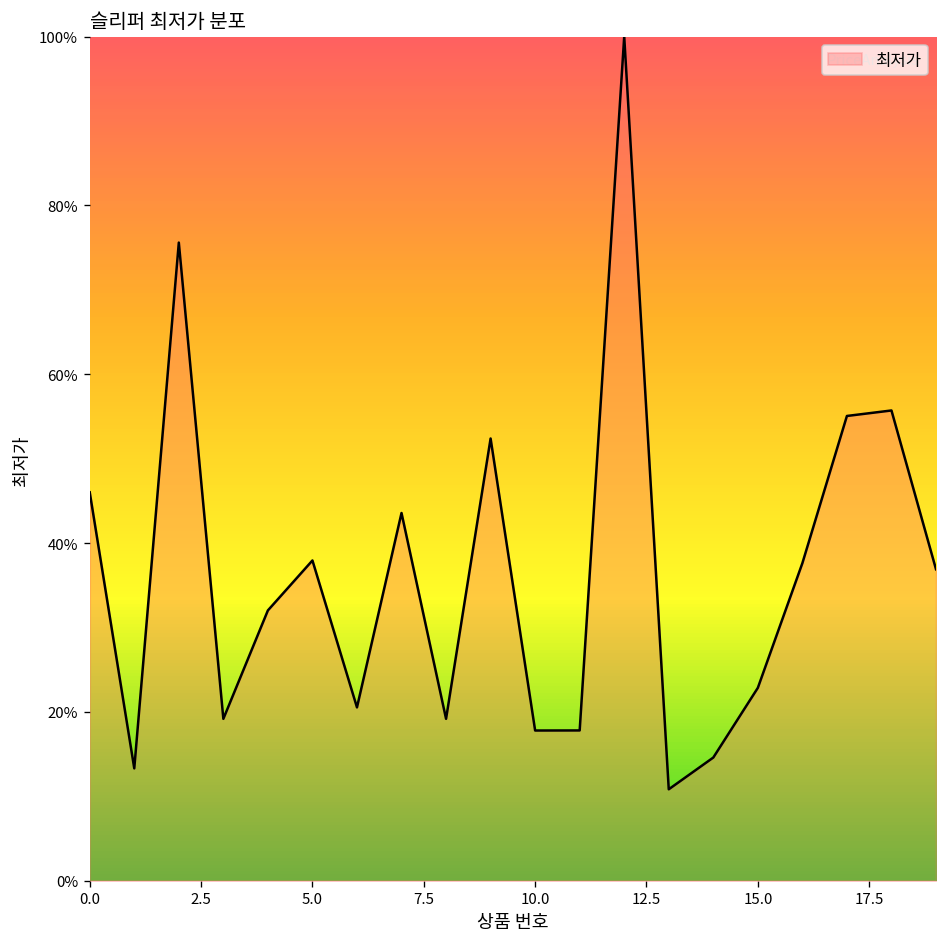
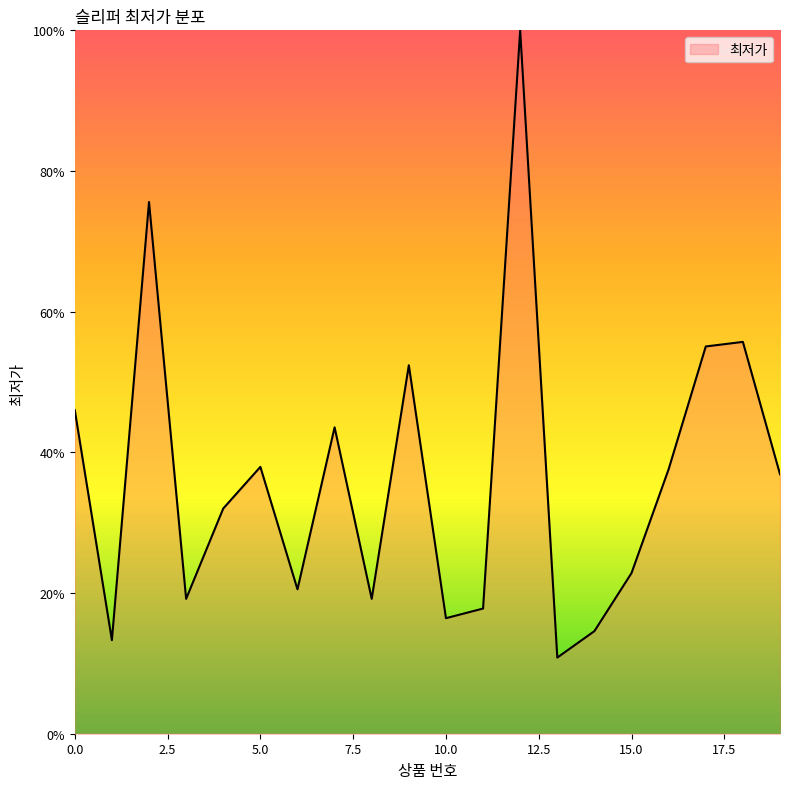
10.0: 18% -> 16%
